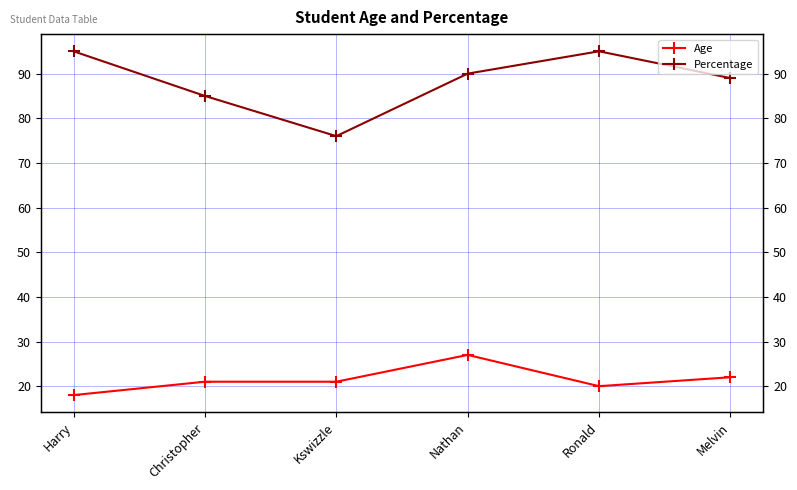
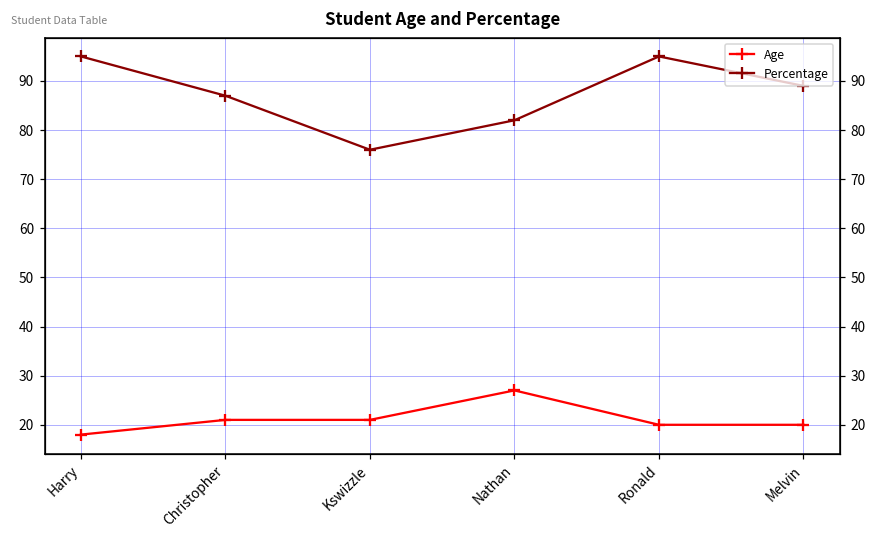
Percentage, Christopher: 85 -> 87
Percentage, Nathan: 90 -> 82
Age, Melvin: 22 -> 20
